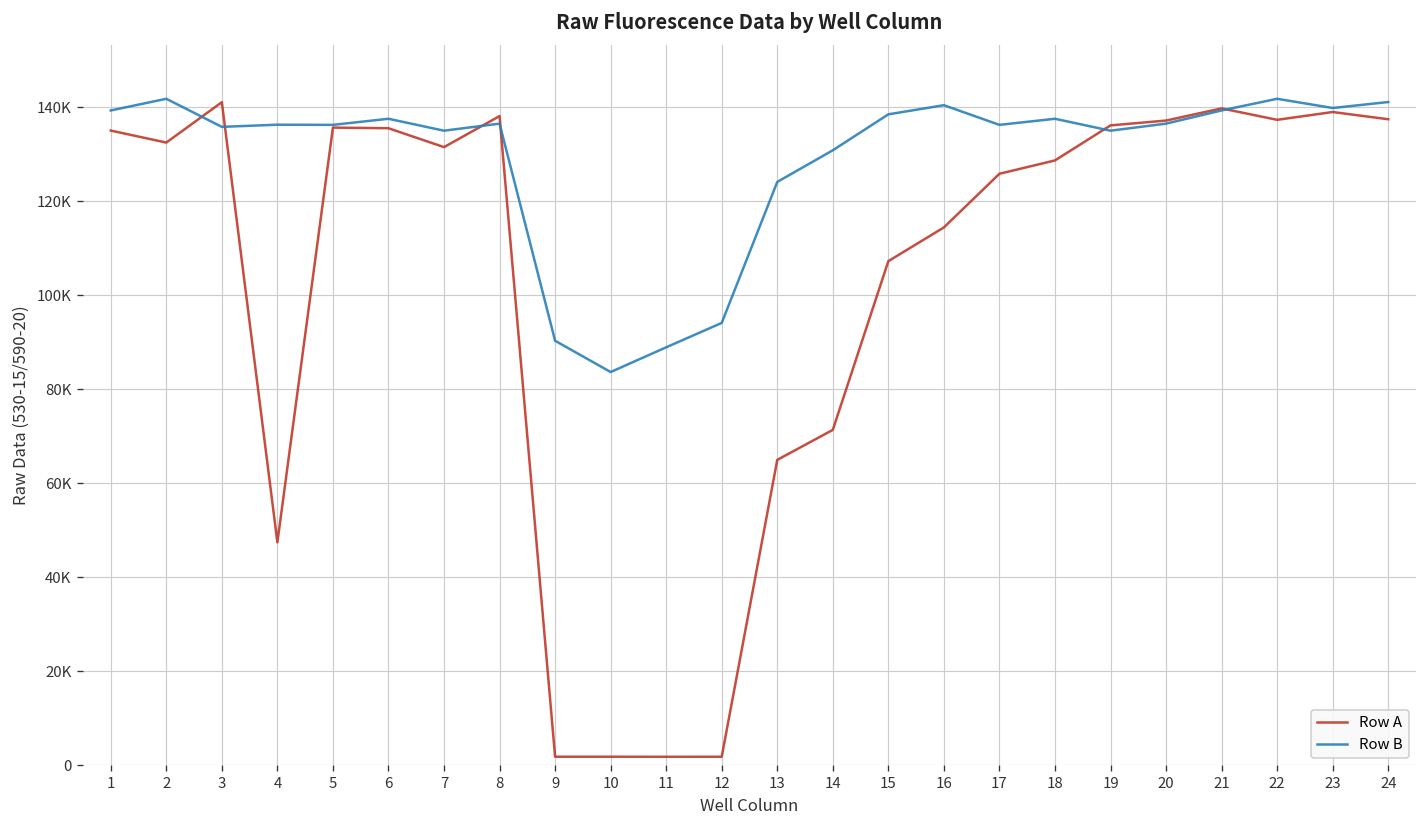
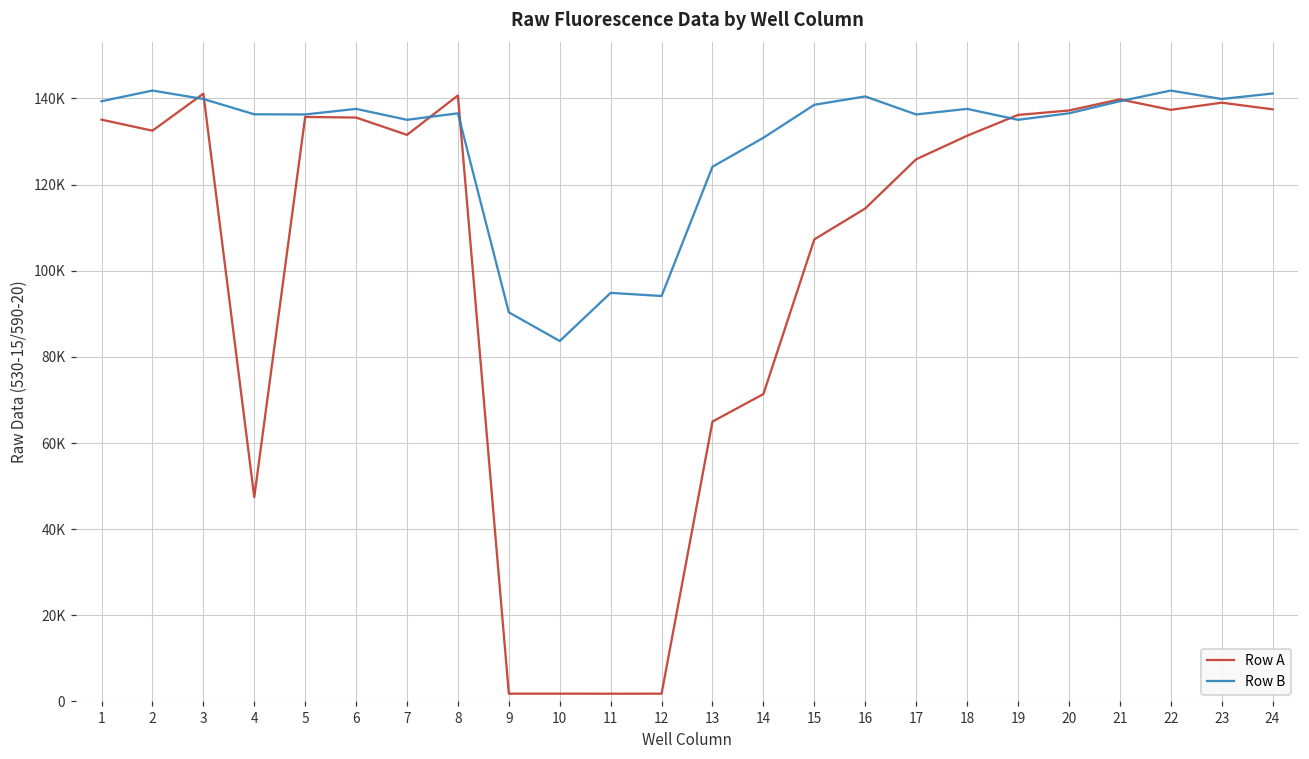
Row B, 3: 136000 -> 140000
Row A, 8: 138000 -> 141000
Row B, 11: 89000 -> 95000
Row A, 18: 129000 -> 131000
